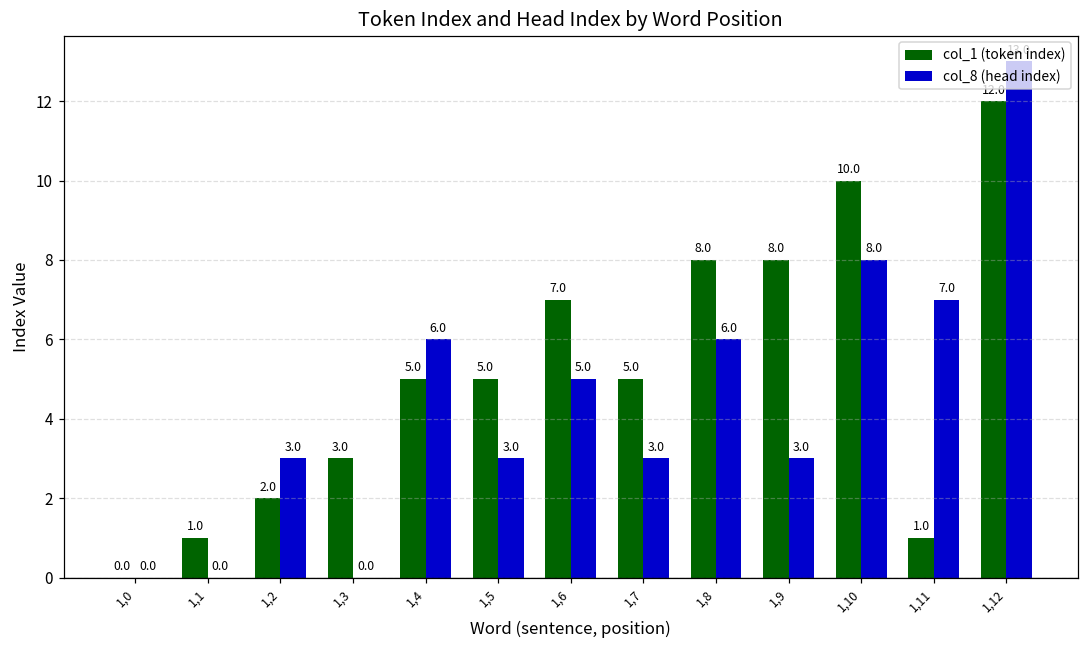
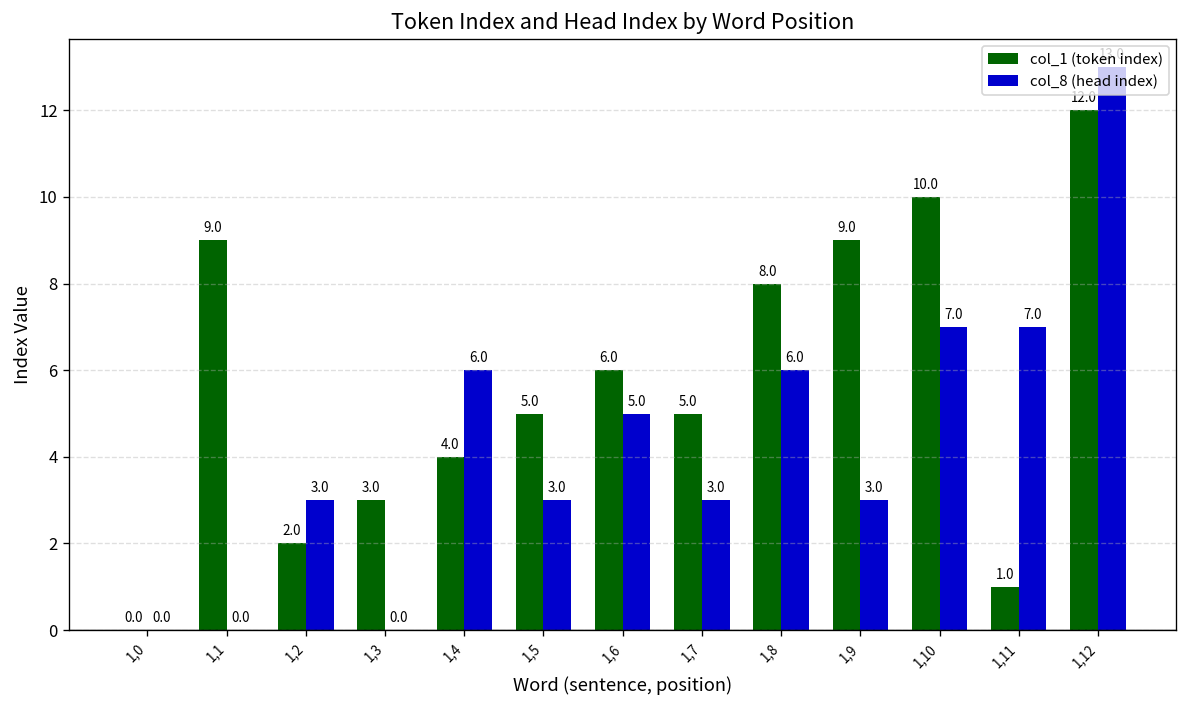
col_1 (token index), 1,1: 1.0 -> 9.0
col_1 (token index), 1,4: 5.0 -> 4.0
col_1 (token index), 1,6: 7.0 -> 6.0
col_1 (token index), 1,9: 8.0 -> 9.0
col_8 (head index), 1,10: 8.0 -> 7.0
